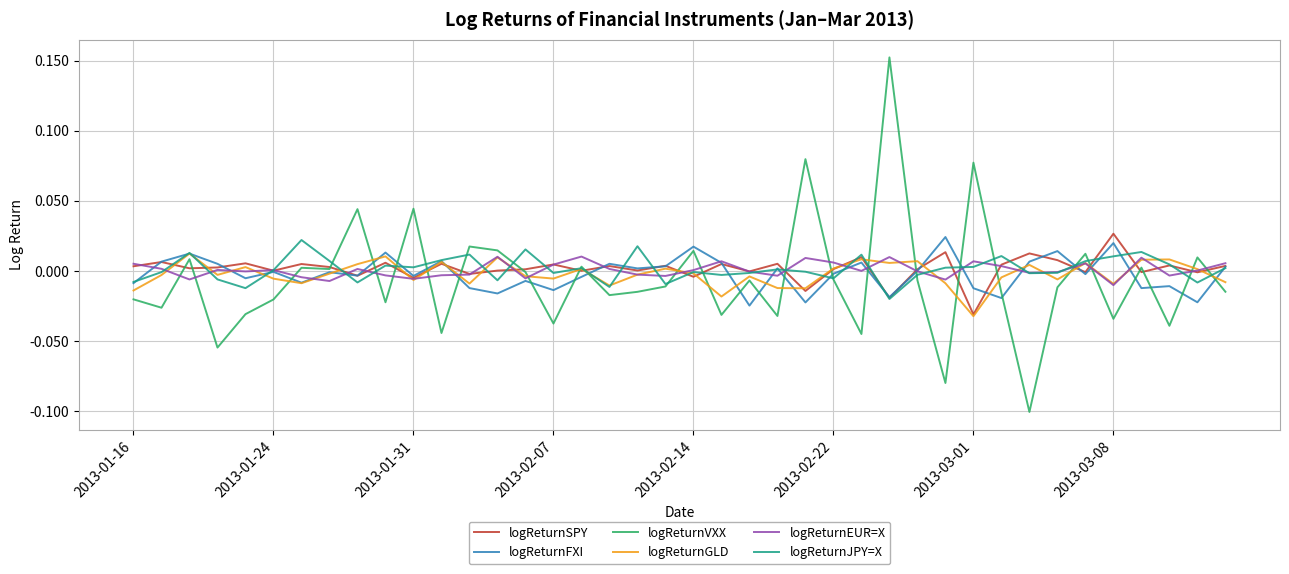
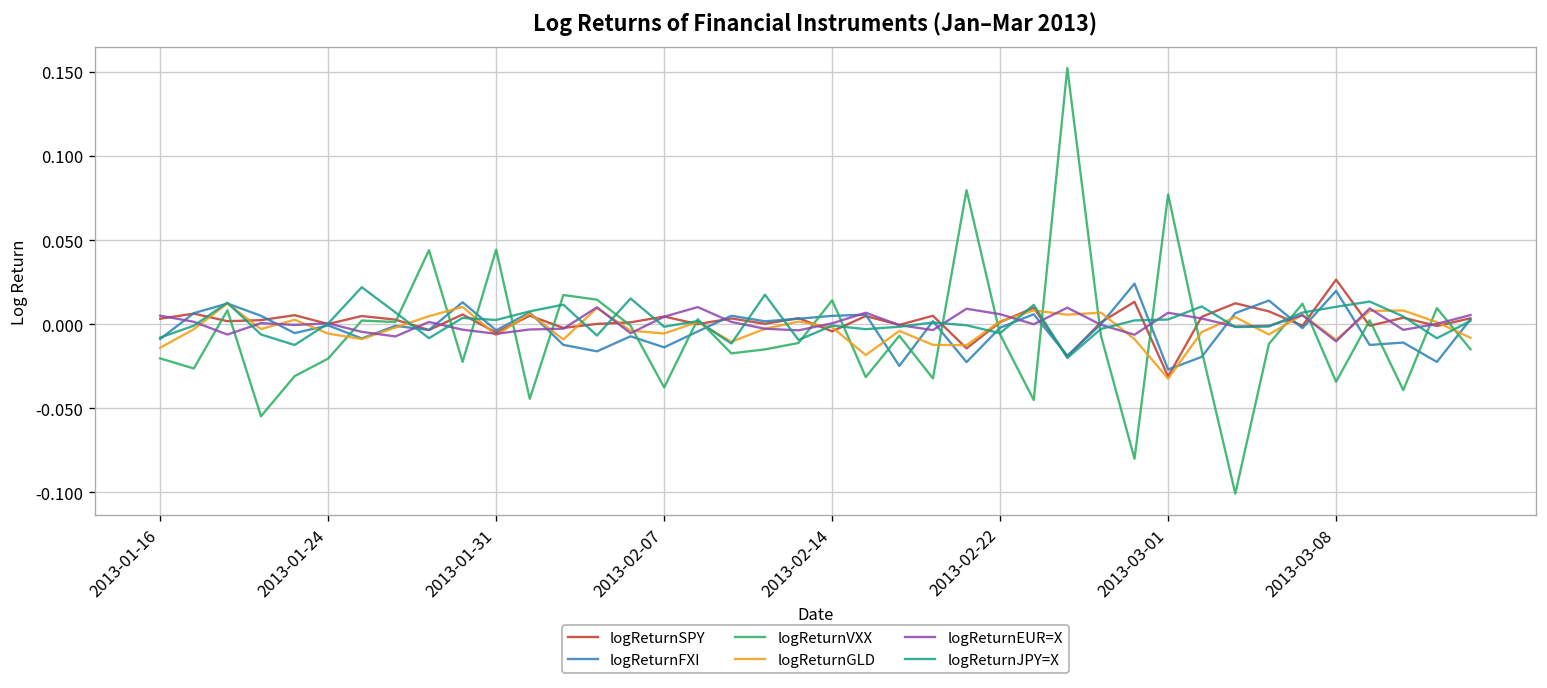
logReturnFXI, 2013-02-14: 0.017 -> 0.005
logReturnFXI, 2013-03-01: -0.012 -> -0.027
